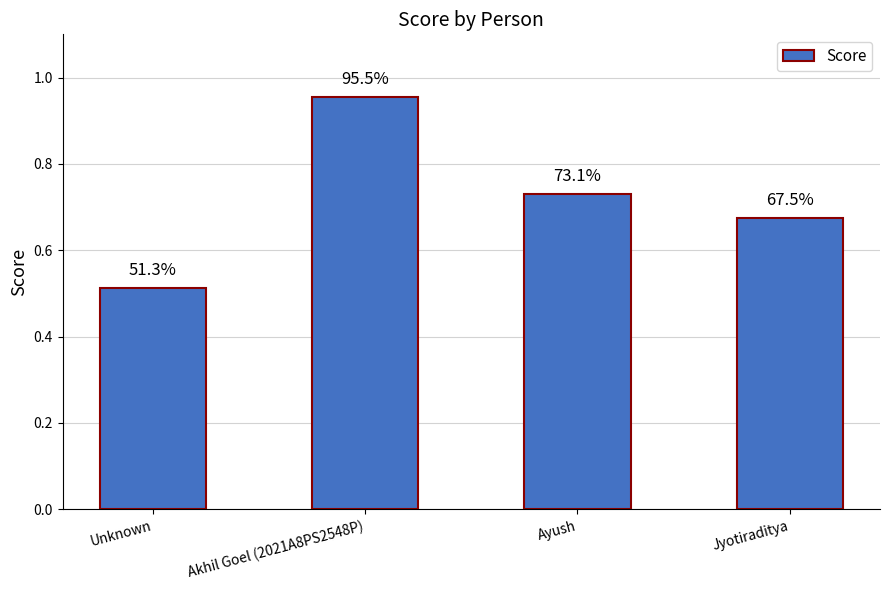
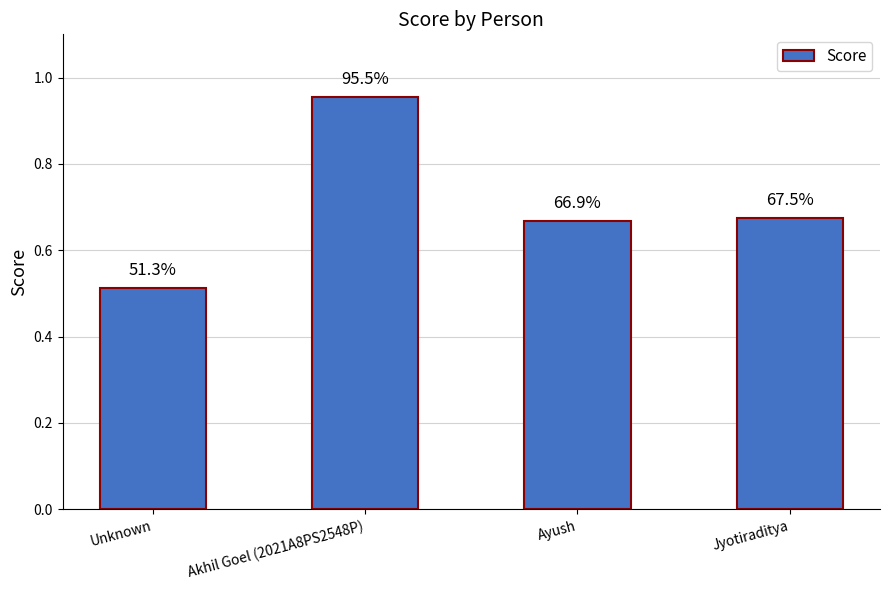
Ayush: 73.1% -> 66.9%
